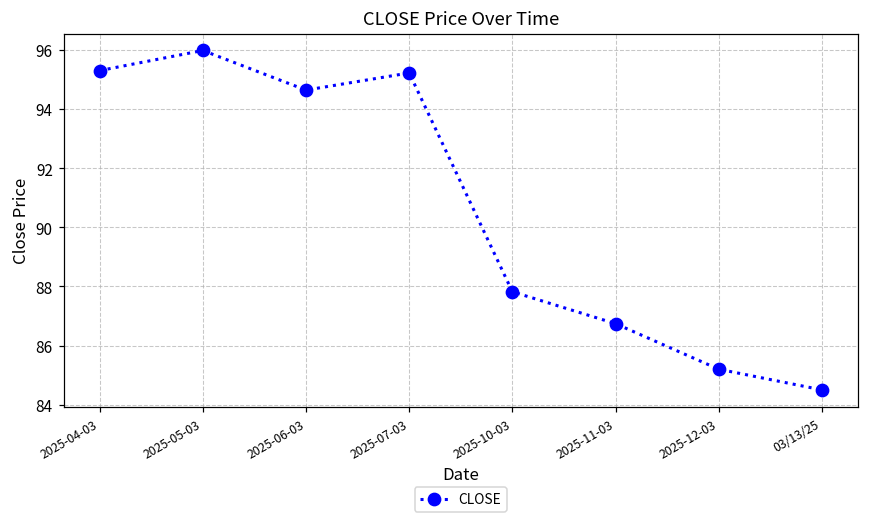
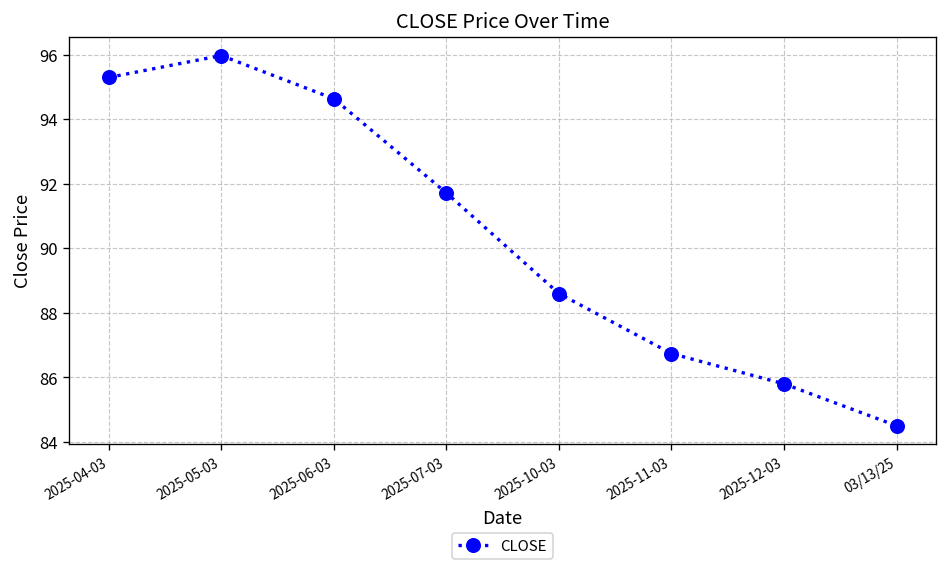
2025-07-03: 95.2 -> 91.7
2025-10-03: 87.8 -> 88.6
2025-12-03: 85.2 -> 85.8
